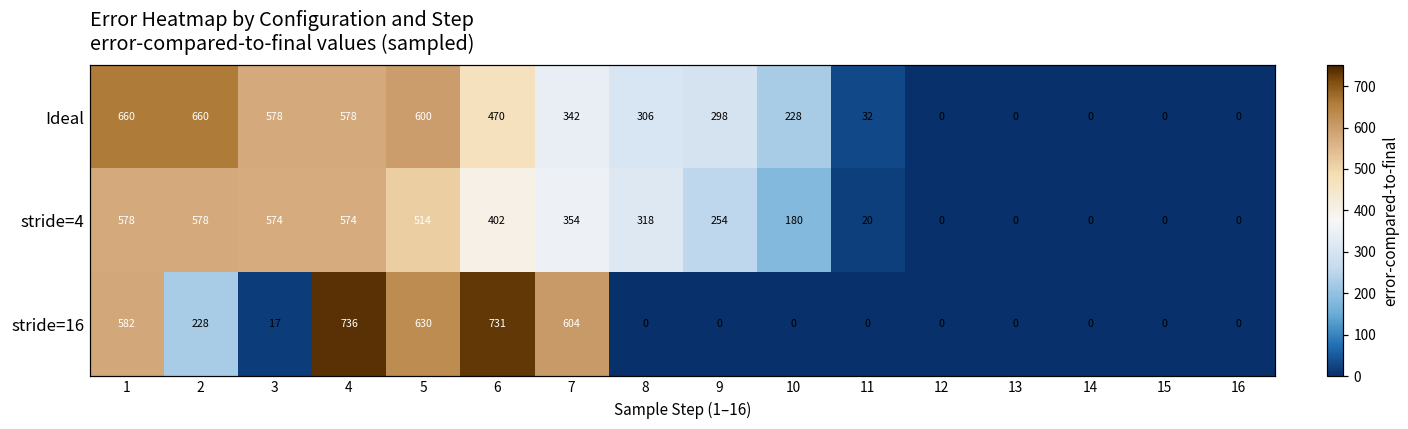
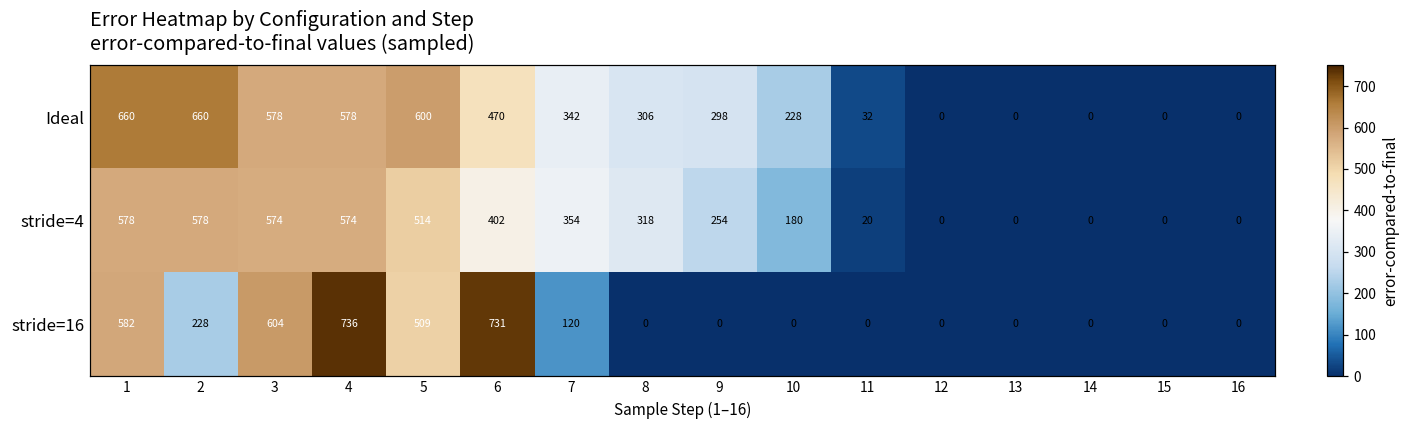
stride=16, 3: 17 -> 604
stride=16, 5: 630 -> 509
stride=16, 7: 604 -> 120
